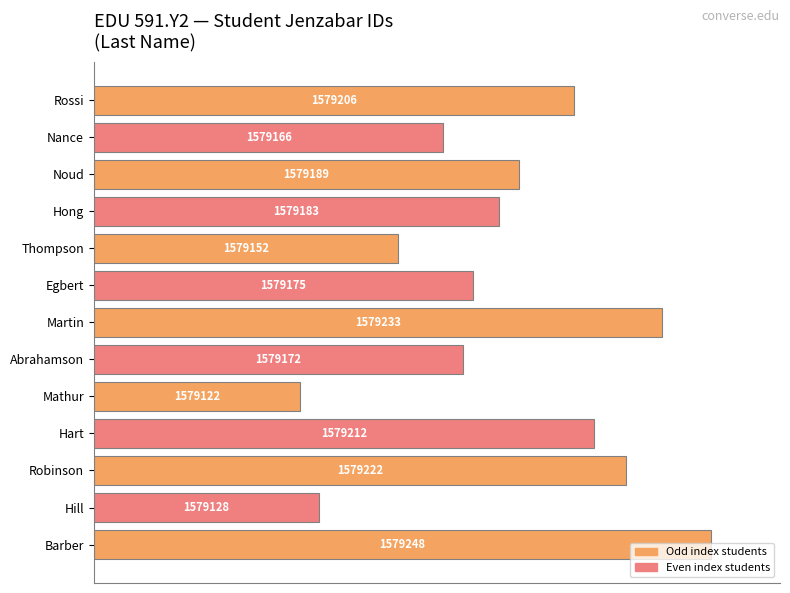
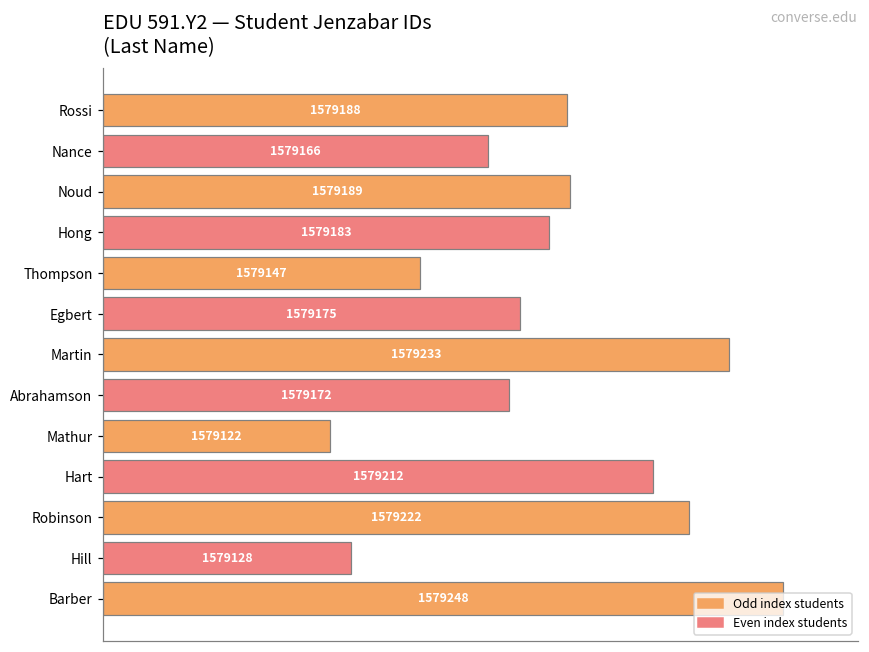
Rossi: 1579206 -> 1579188
Thompson: 1579152 -> 1579147
